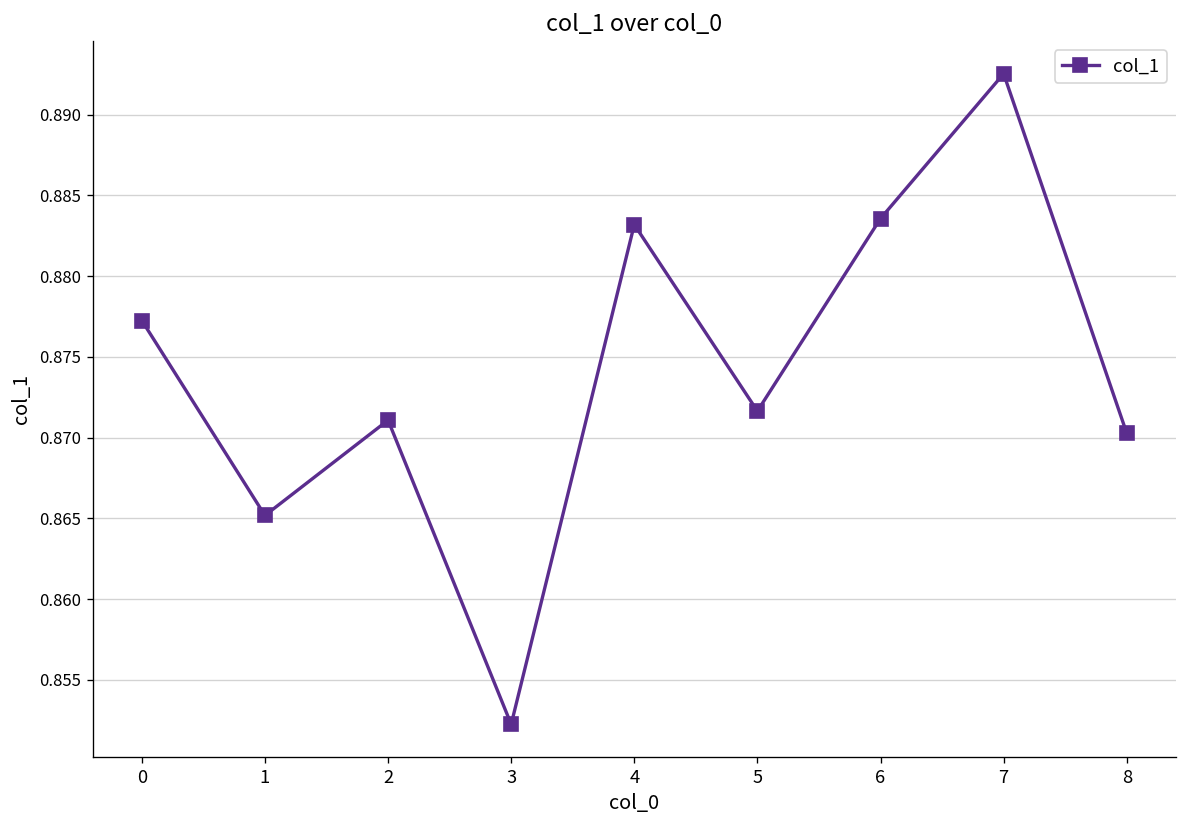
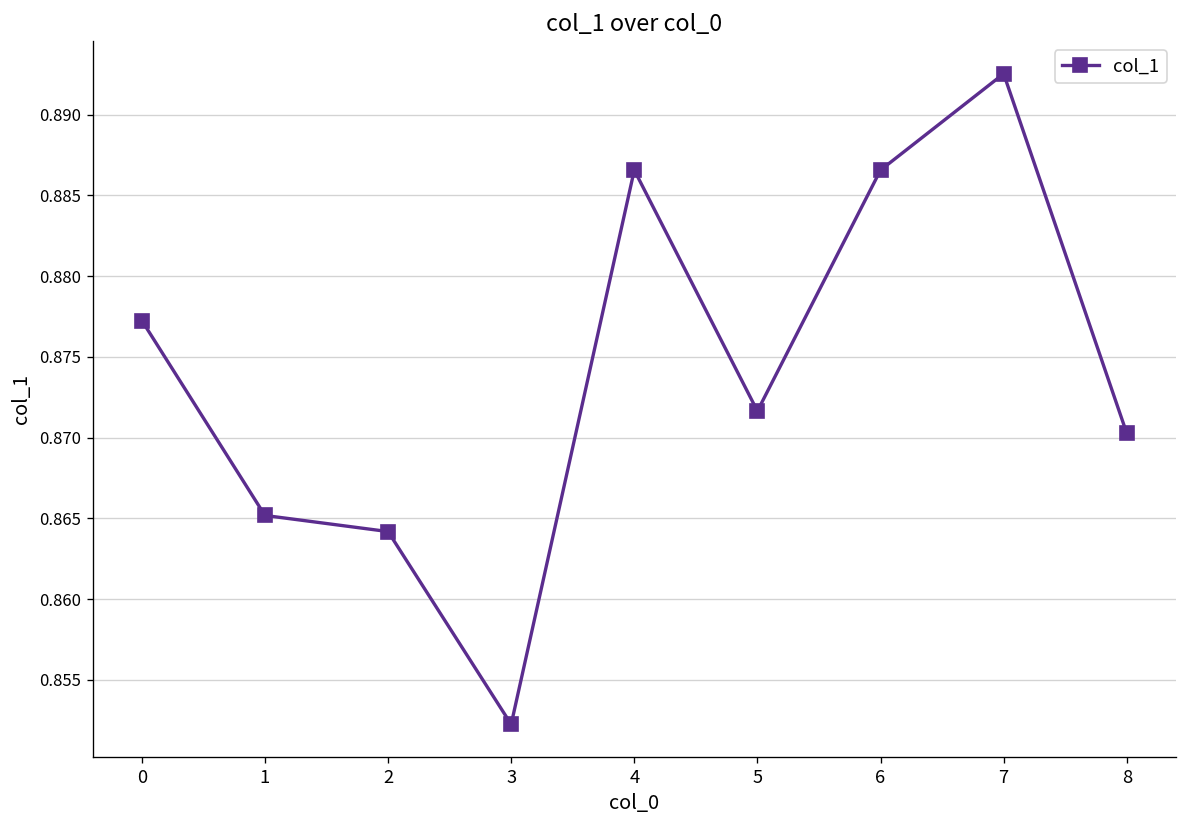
2: 0.8711 -> 0.8642
4: 0.8832 -> 0.8866
6: 0.8836 -> 0.8866
